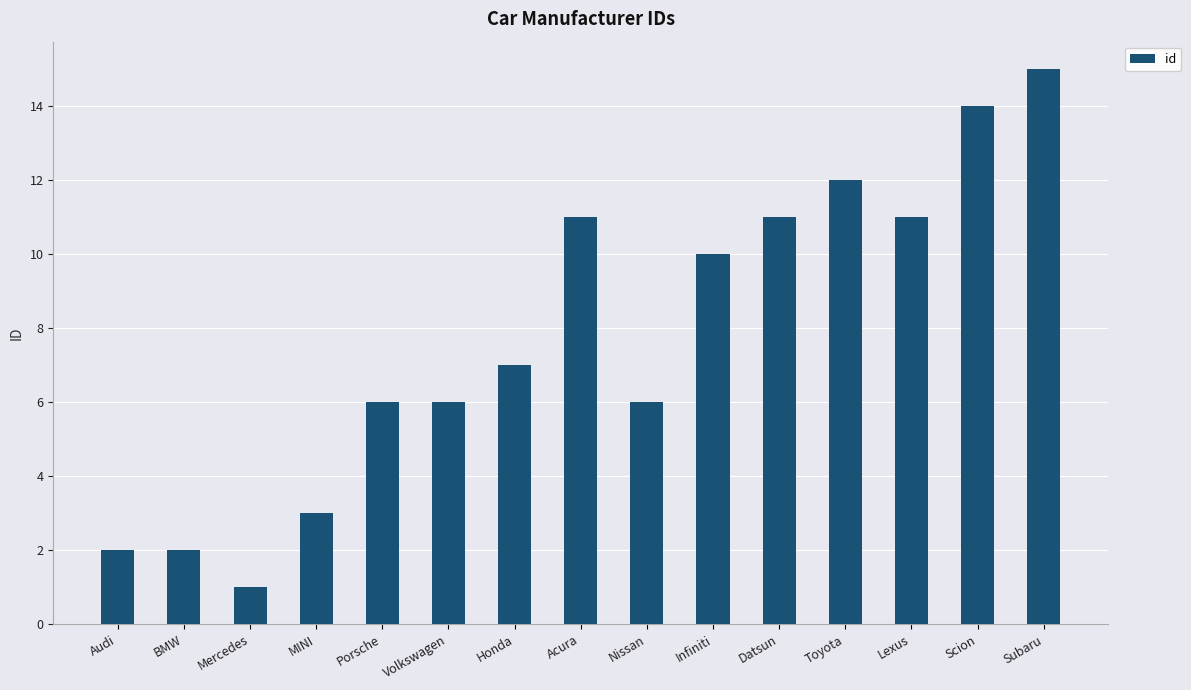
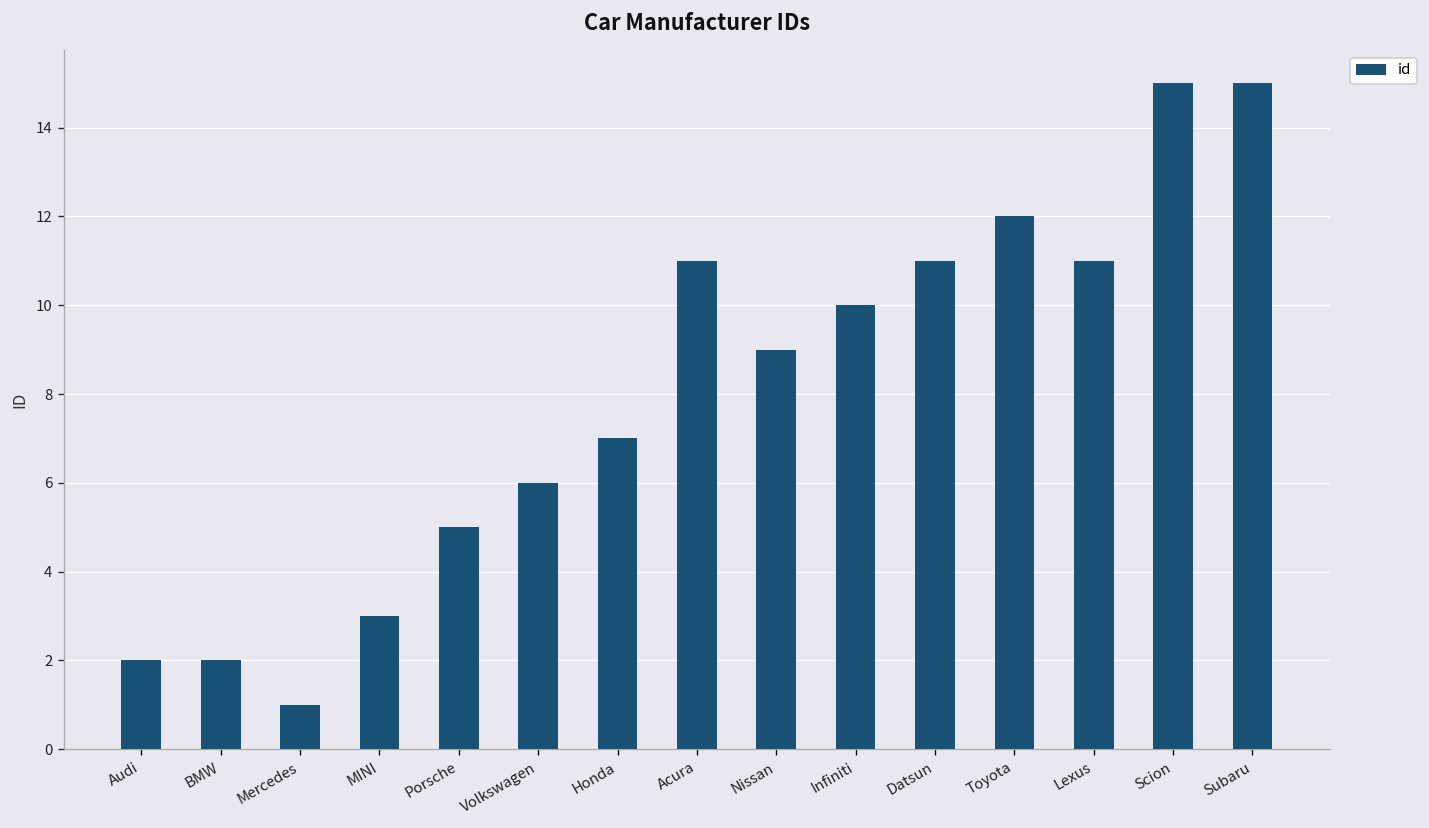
Porsche: 6 -> 5
Nissan: 6 -> 9
Scion: 14 -> 15
